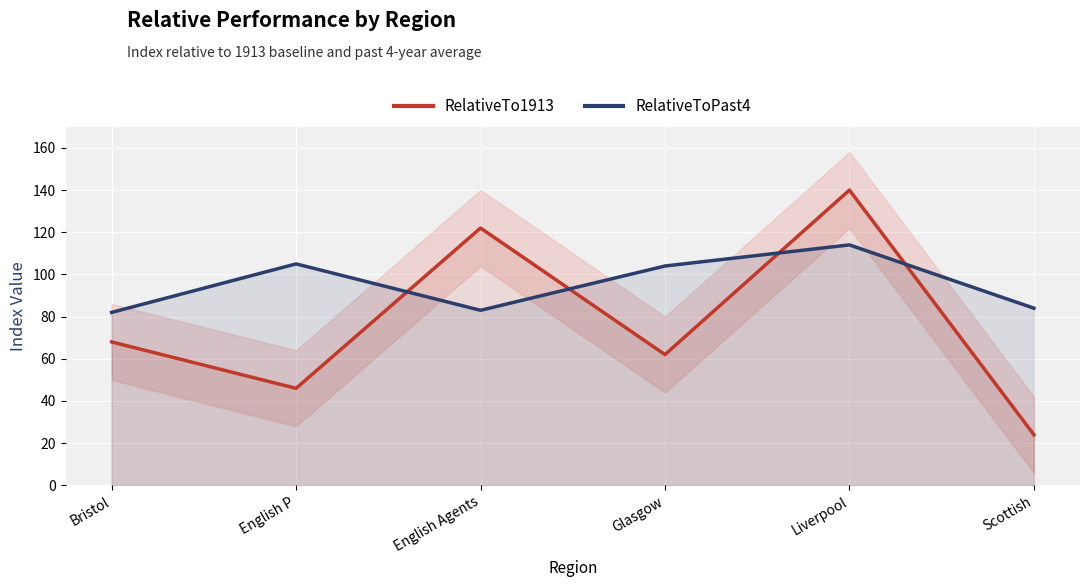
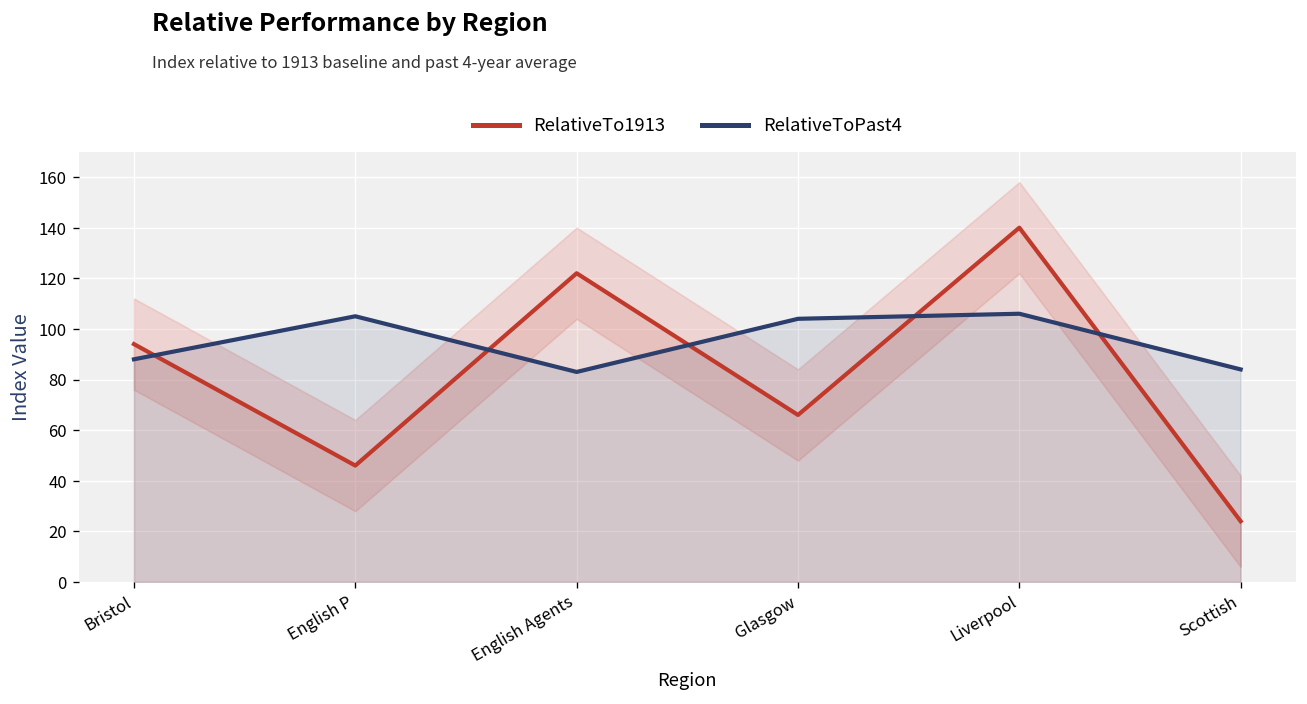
RelativeTo1913, Bristol: 68 -> 94
RelativeToPast4, Bristol: 82 -> 88
RelativeTo1913, Glasgow: 62 -> 66
RelativeToPast4, Liverpool: 114 -> 106
